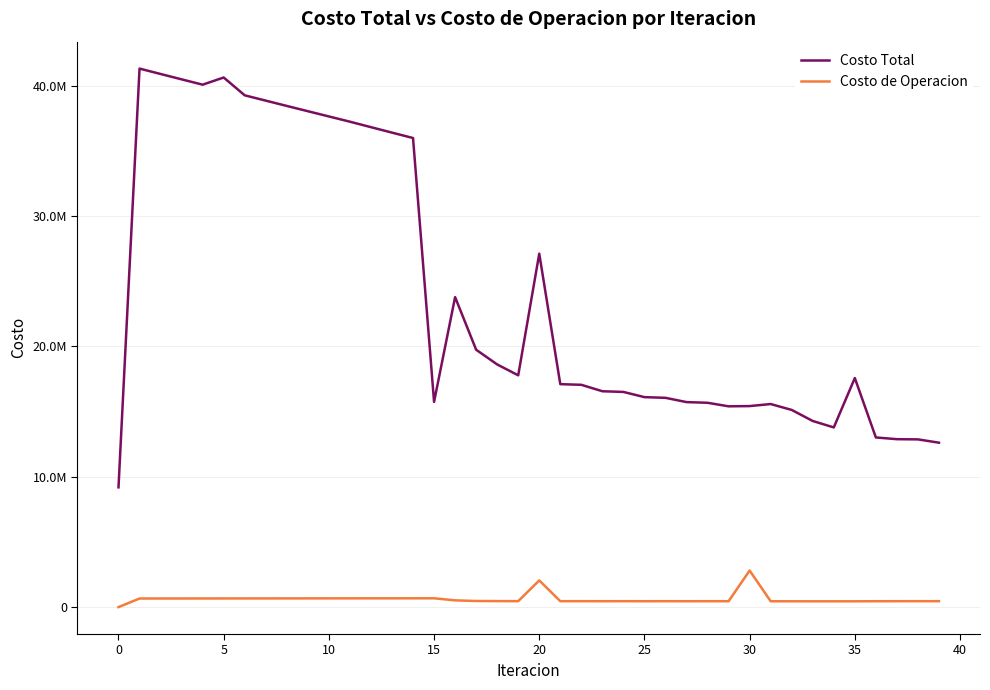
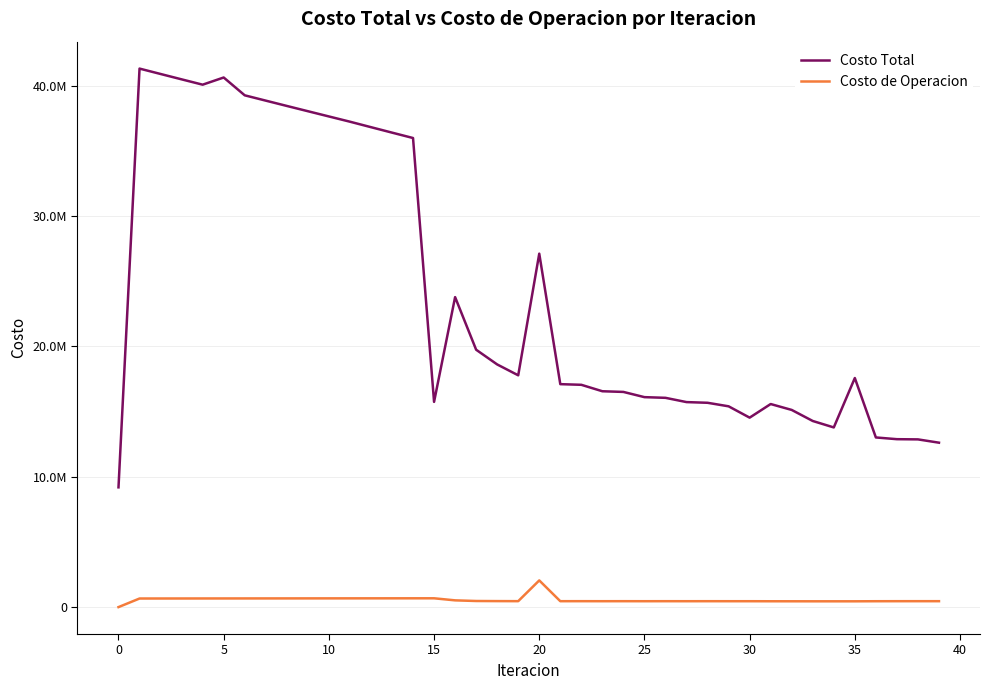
Costo Total, 30: 15400000 -> 14500000
Costo de Operacion, 30: 2800000 -> 500000
